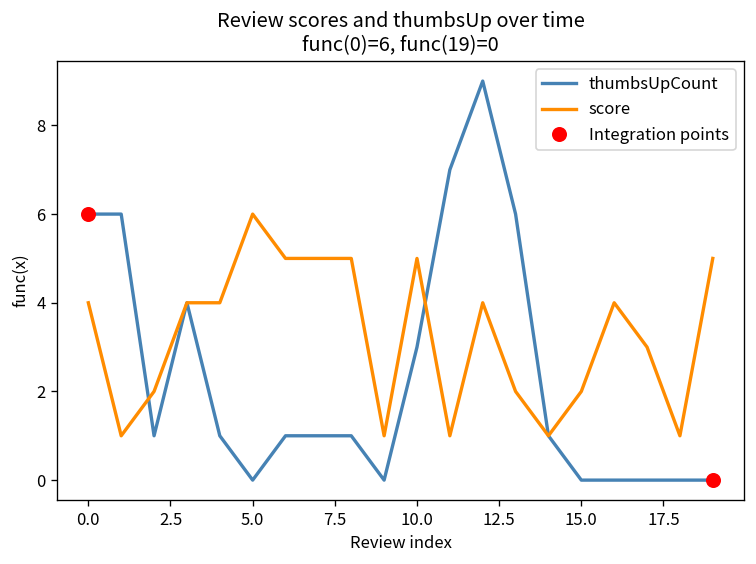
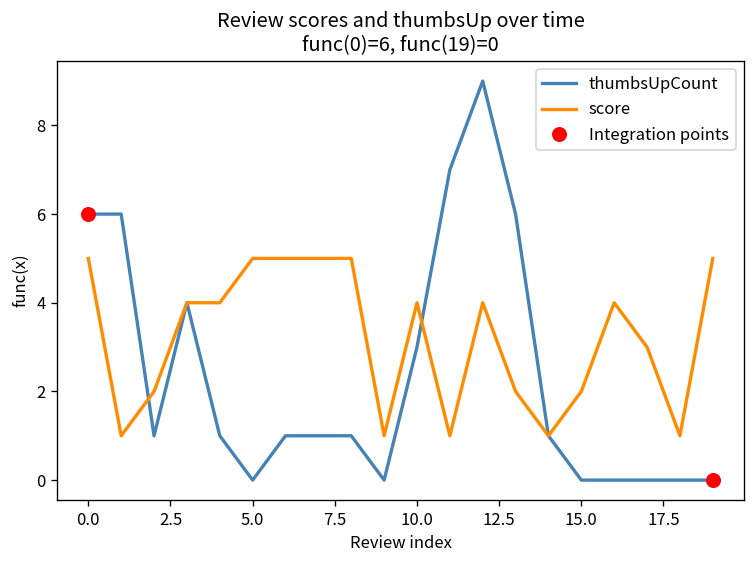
score, 0.0: 4 -> 5
score, 5.0: 6 -> 5
score, 10.0: 5 -> 4
